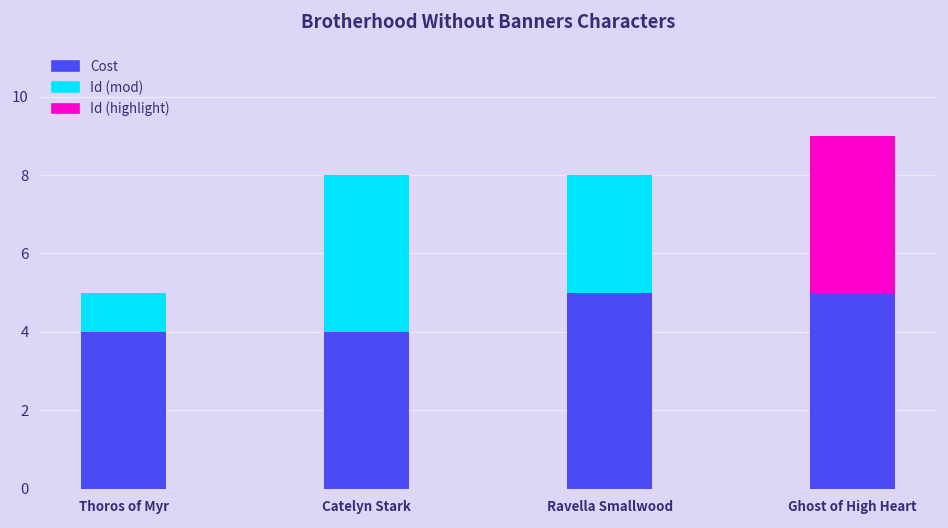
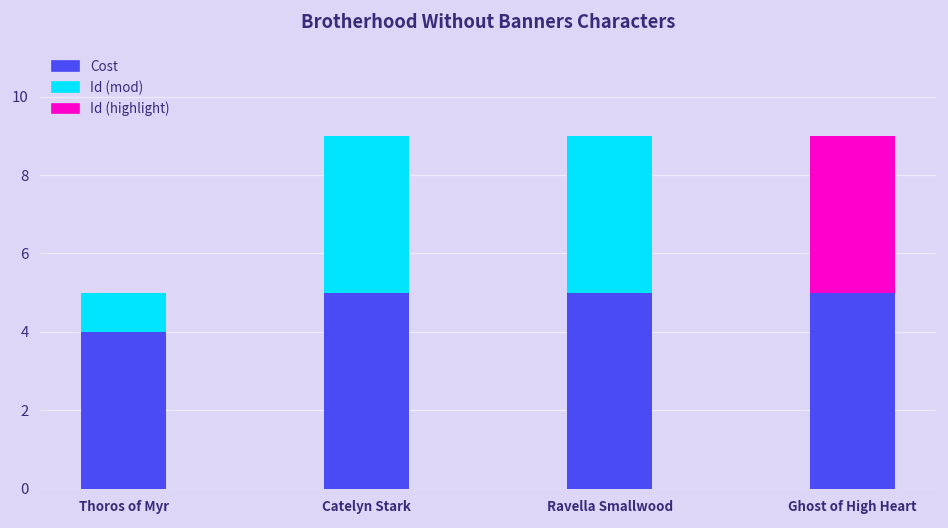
Cost, Catelyn Stark: 4 -> 5
Id (mod), Ravella Smallwood: 3.0 -> 4.0
